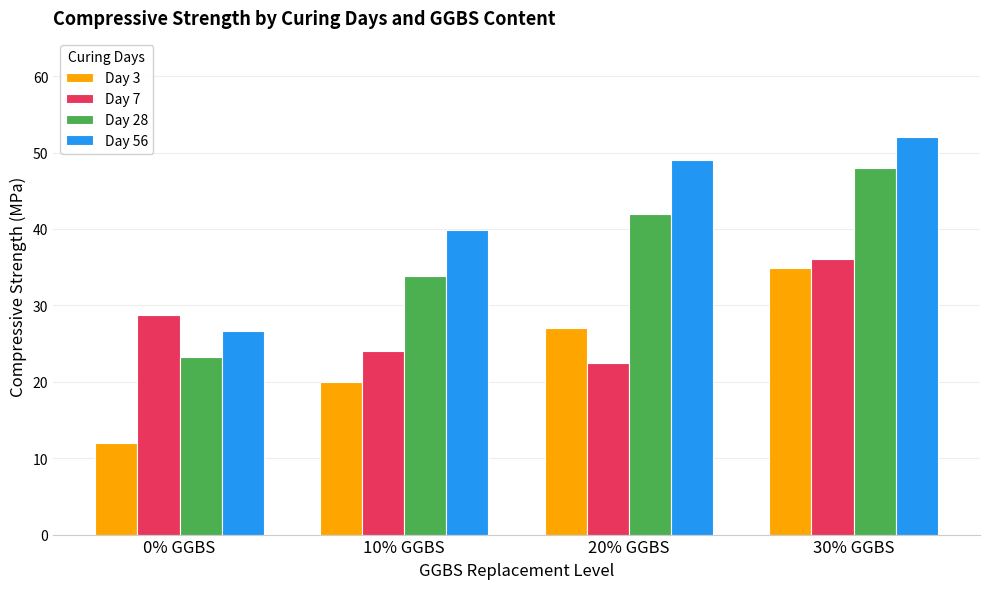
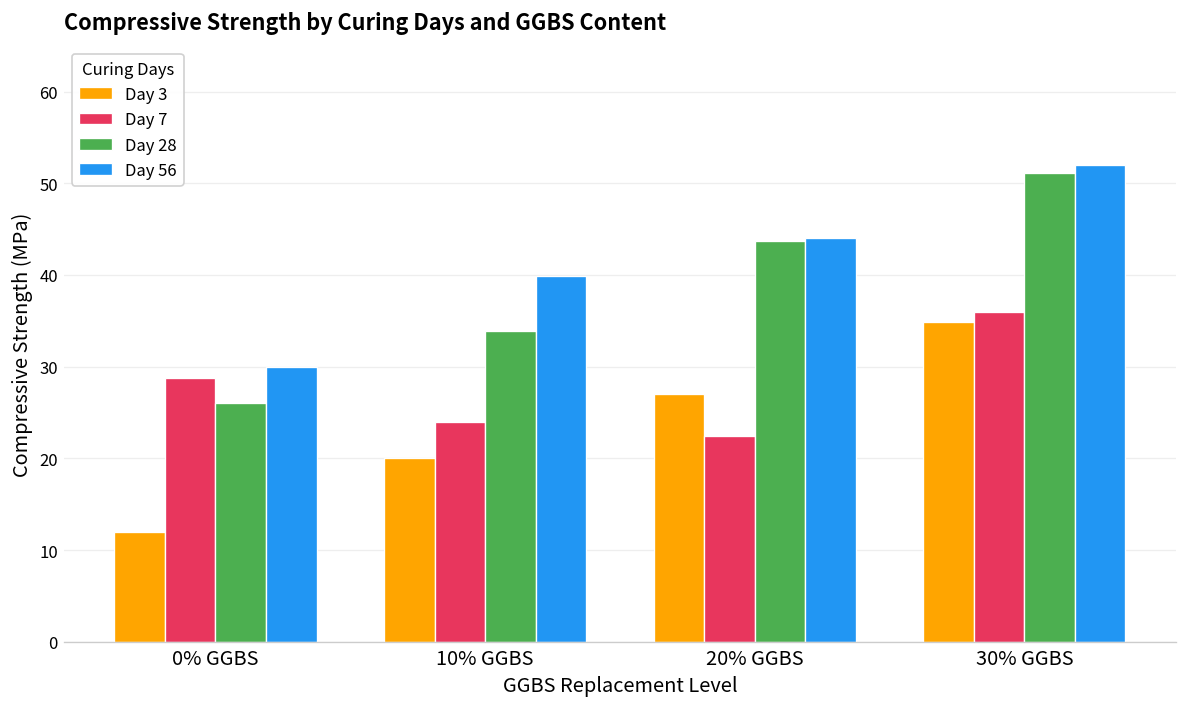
Day 28, 0% GGBS: 23 -> 26
Day 56, 0% GGBS: 27 -> 30
Day 28, 20% GGBS: 42 -> 44
Day 56, 20% GGBS: 49 -> 44
Day 28, 30% GGBS: 48 -> 51
